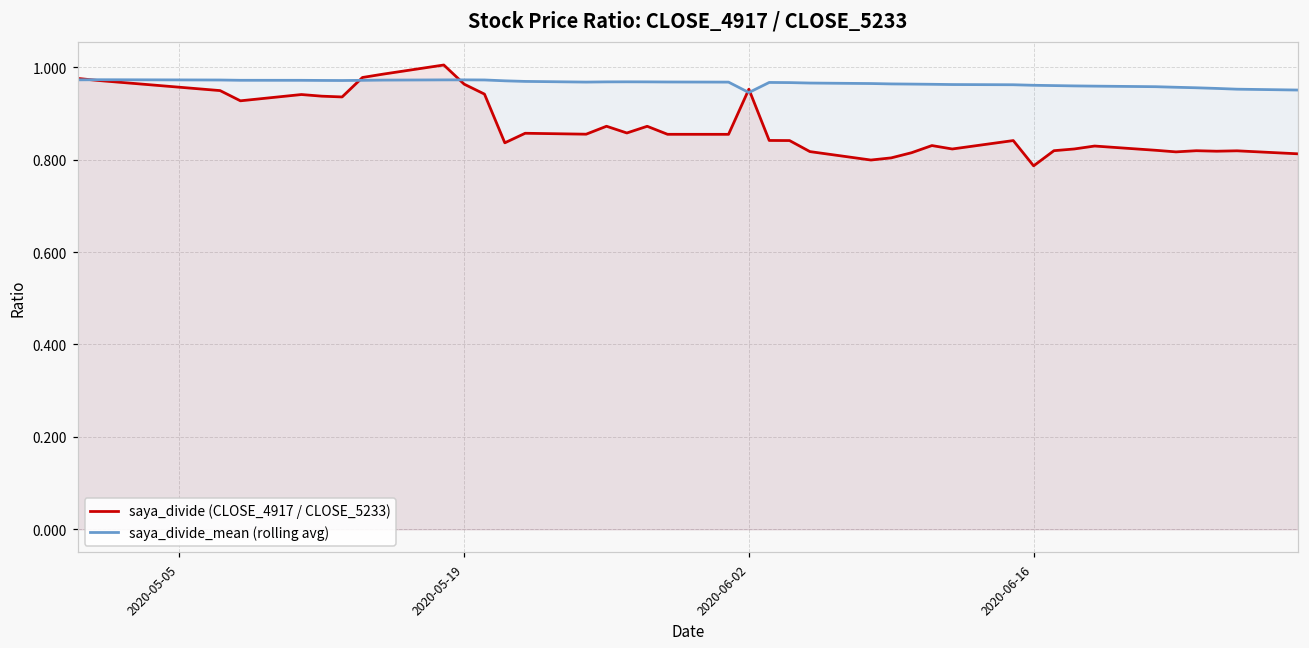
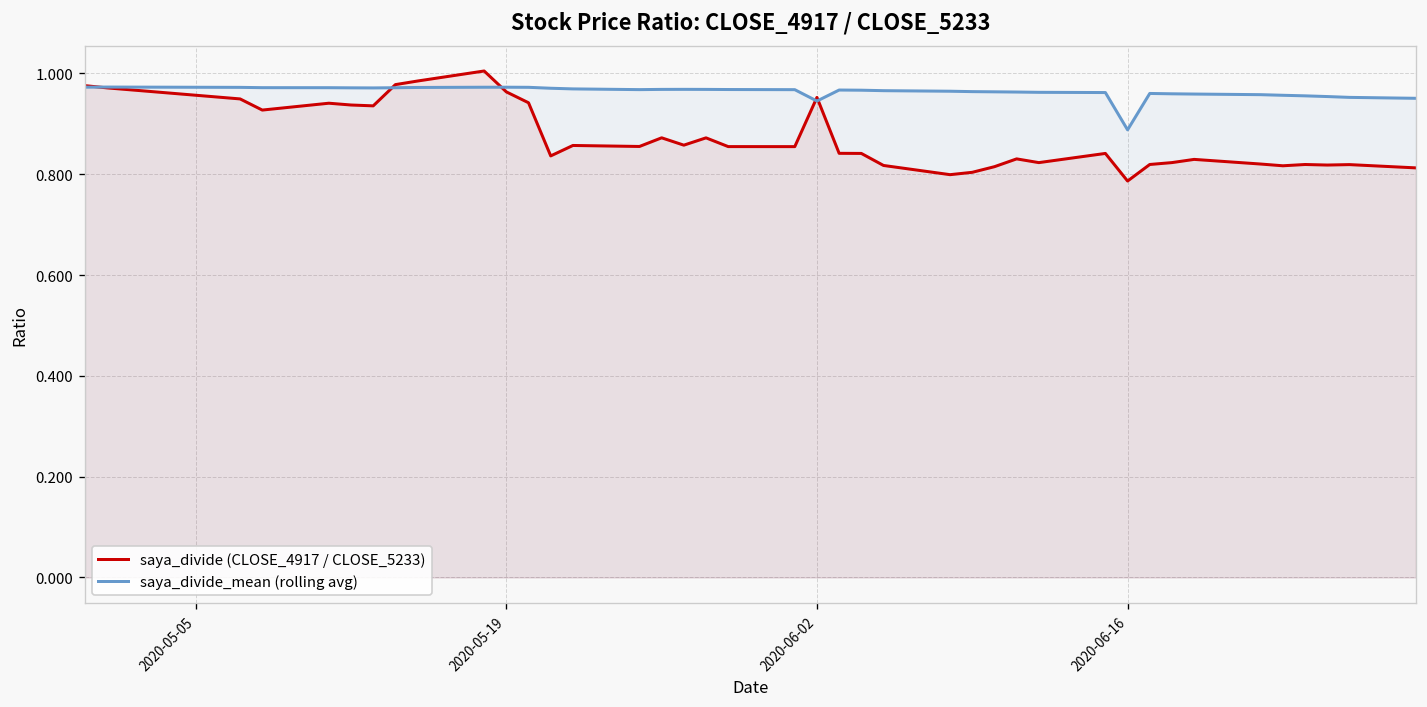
saya_divide_mean (rolling avg), 2020-06-16: 0.96 -> 0.89
